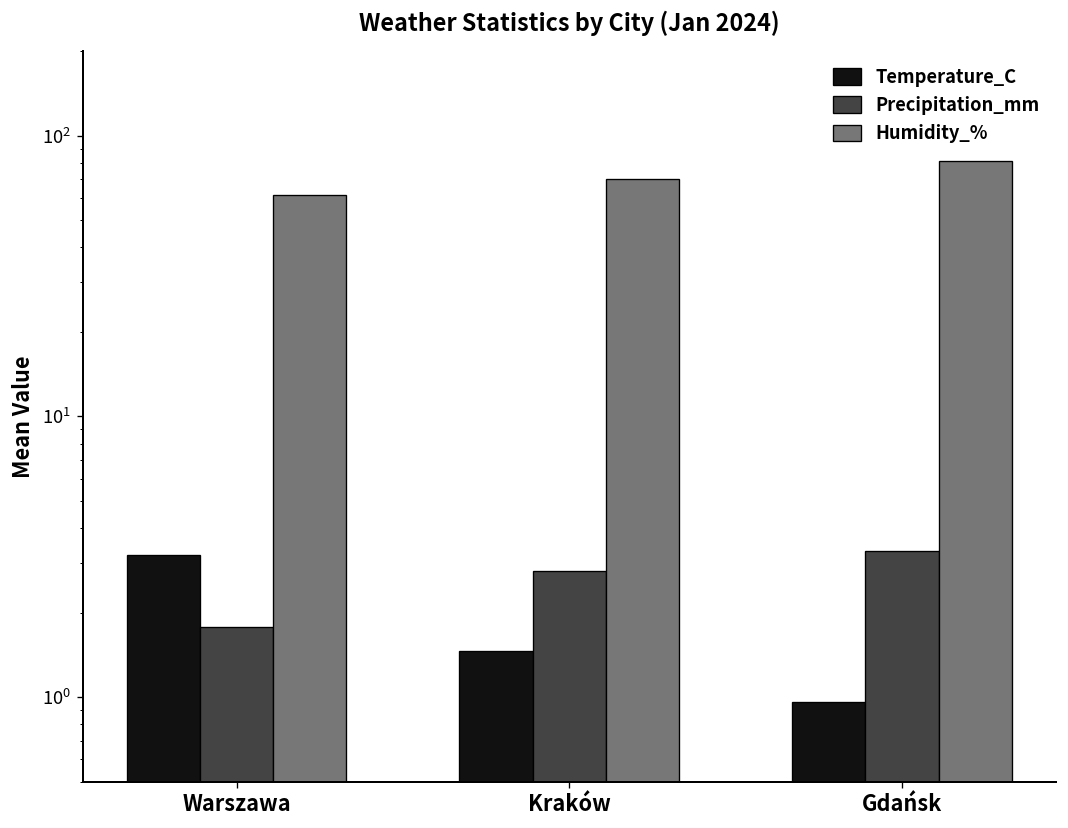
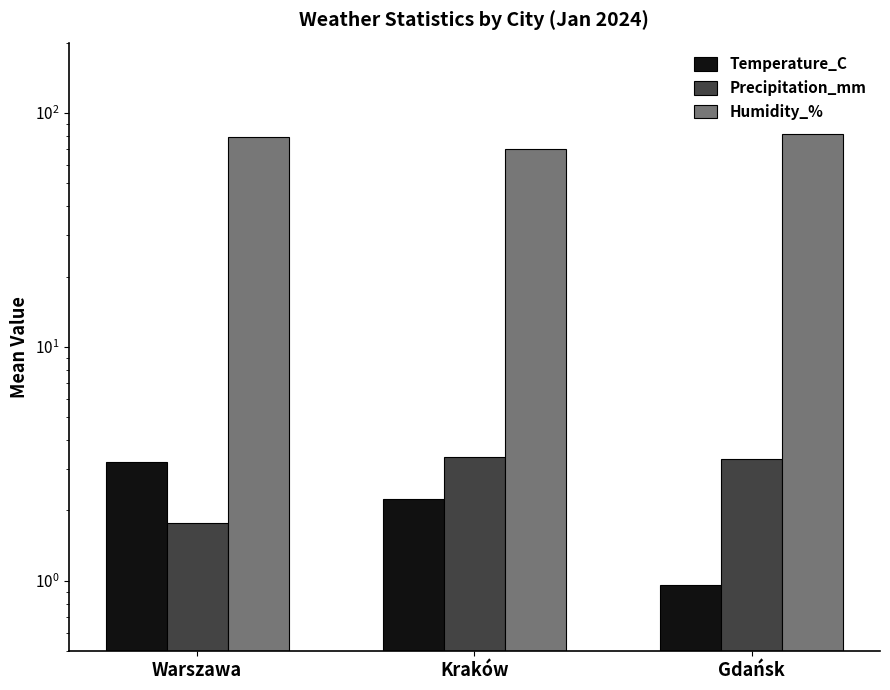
Humidity_%, Warszawa: 62 -> 79
Temperature_C, Kraków: 1.5 -> 2.2
Precipitation_mm, Kraków: 2.8 -> 3.4
